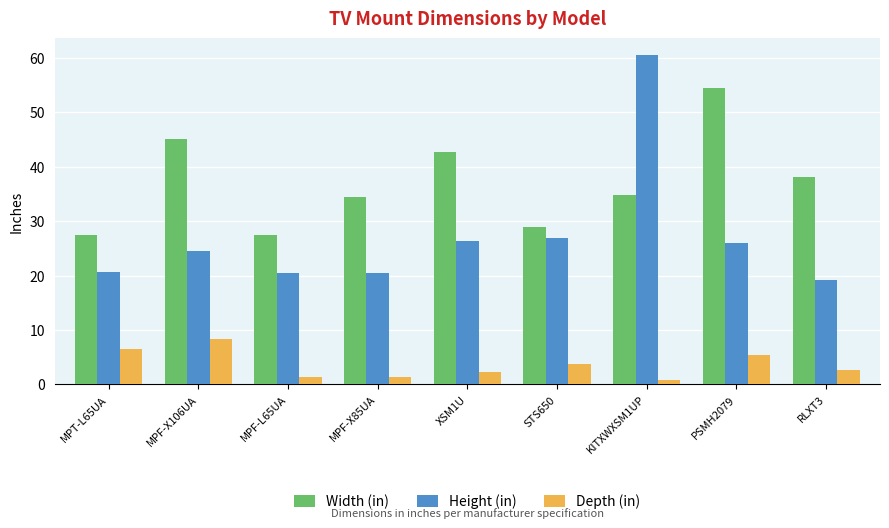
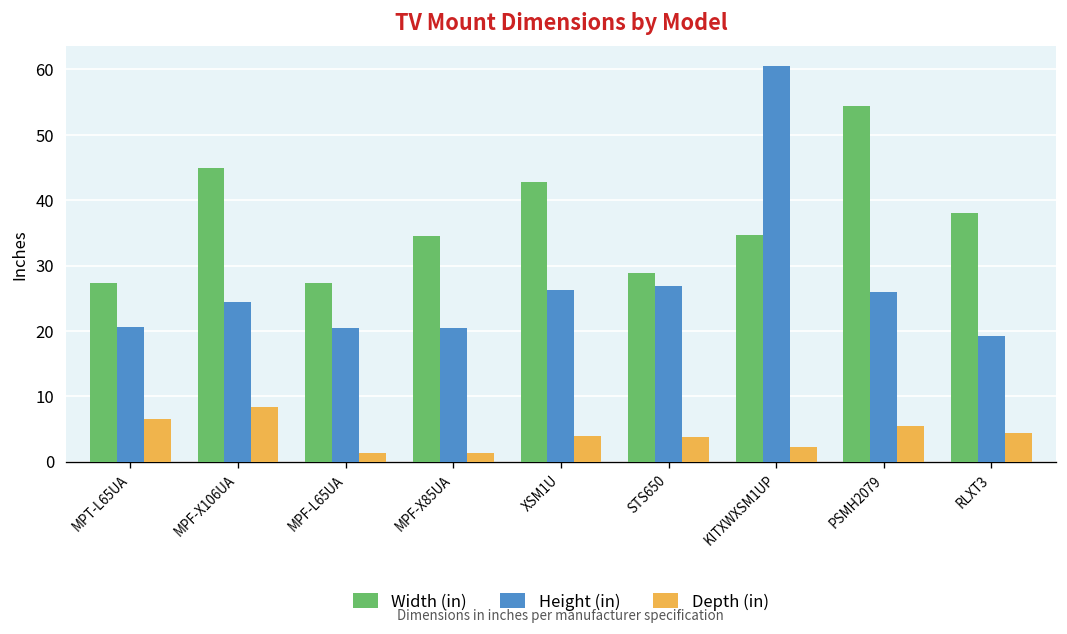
Depth (in), XSM1U: 2 -> 4
Depth (in), KITXWXSM1UP: 1 -> 2
Depth (in), RLXT3: 3 -> 4
